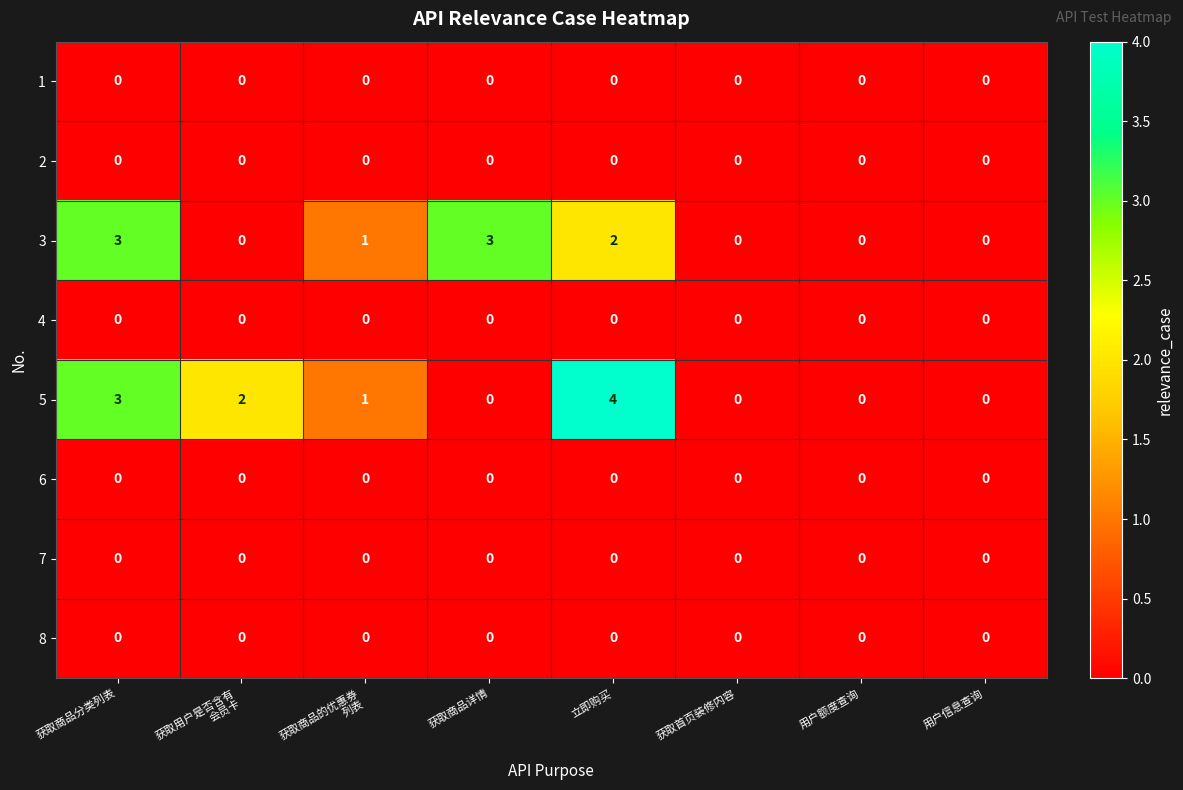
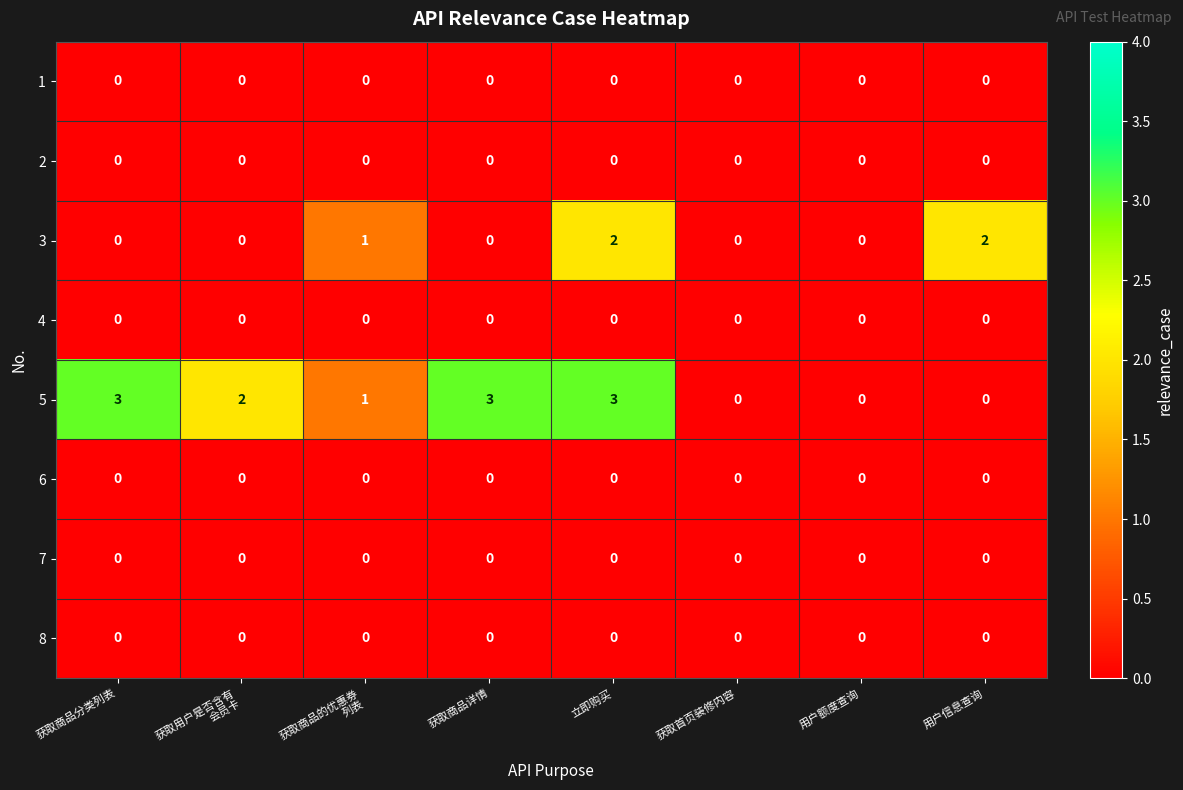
3, 获取商品分类列表: 3 -> 0
3, 获取商品详情: 3 -> 0
3, 用户信息查询: 0 -> 2
5, 获取商品详情: 0 -> 3
5, 立即购买: 4 -> 3
